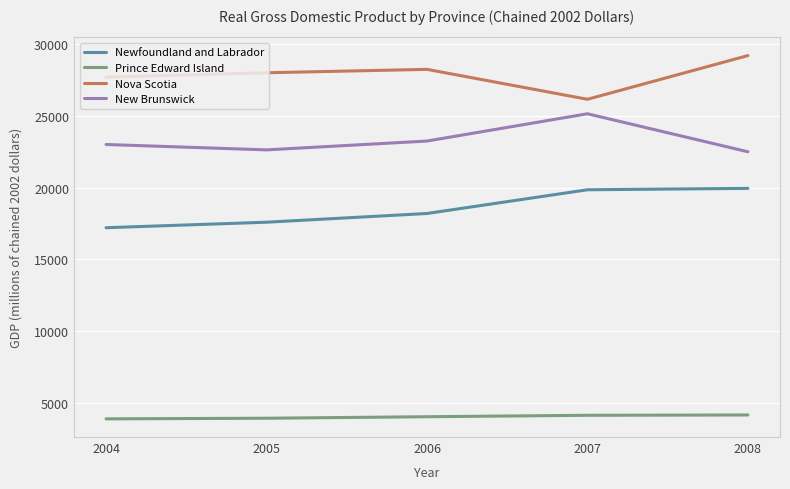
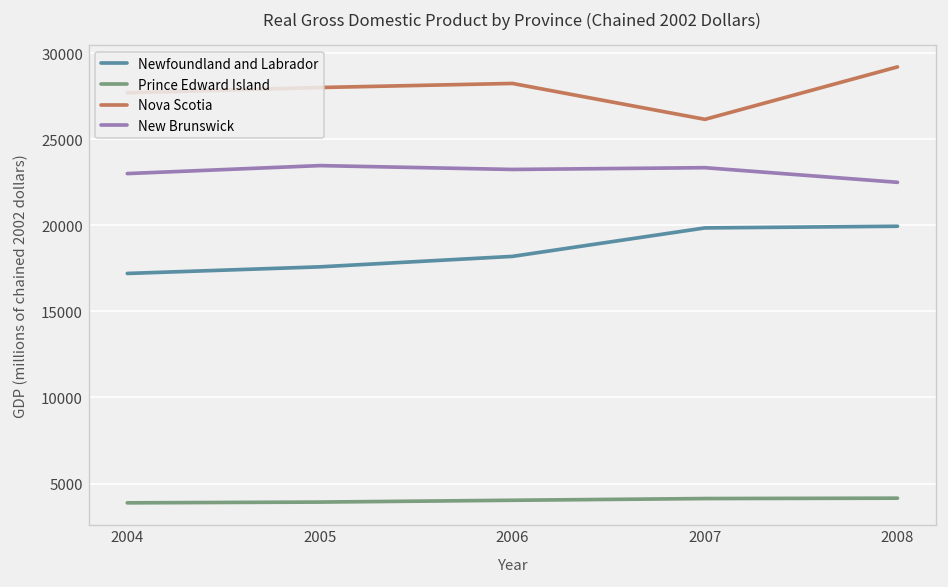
New Brunswick, 2005: 22600 -> 23500
New Brunswick, 2007: 25200 -> 23400
